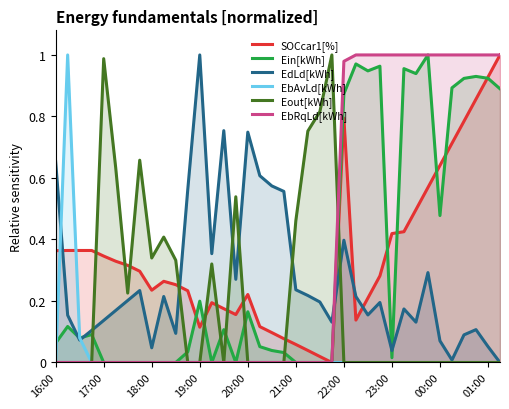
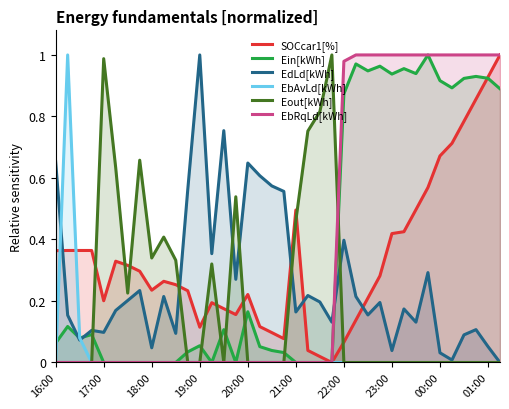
SOCcar1[%], 17:00: 0.35 -> 0.20
EdLd[kWh], 17:00: 0.14 -> 0.10
Ein[kWh], 19:00: 0.20 -> 0.05
EdLd[kWh], 20:00: 0.75 -> 0.65
SOCcar1[%], 21:00: 0.06 -> 0.50
EdLd[kWh], 21:00: 0.24 -> 0.16
SOCcar1[%], 22:00: 0.79 -> 0.07
Ein[kWh], 23:00: 0.02 -> 0.94
SOCcar1[%], 00:00: 0.64 -> 0.67
Ein[kWh], 00:00: 0.48 -> 0.92
EdLd[kWh], 00:00: 0.07 -> 0.03
